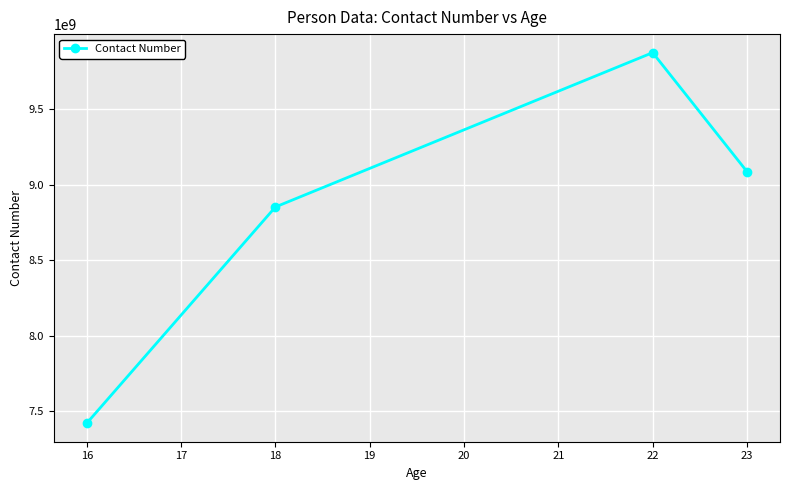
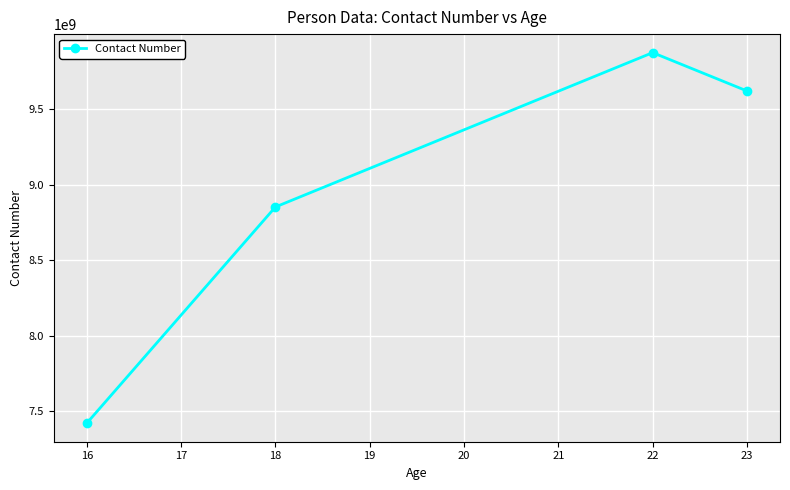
23: 9090000000 -> 9620000000
